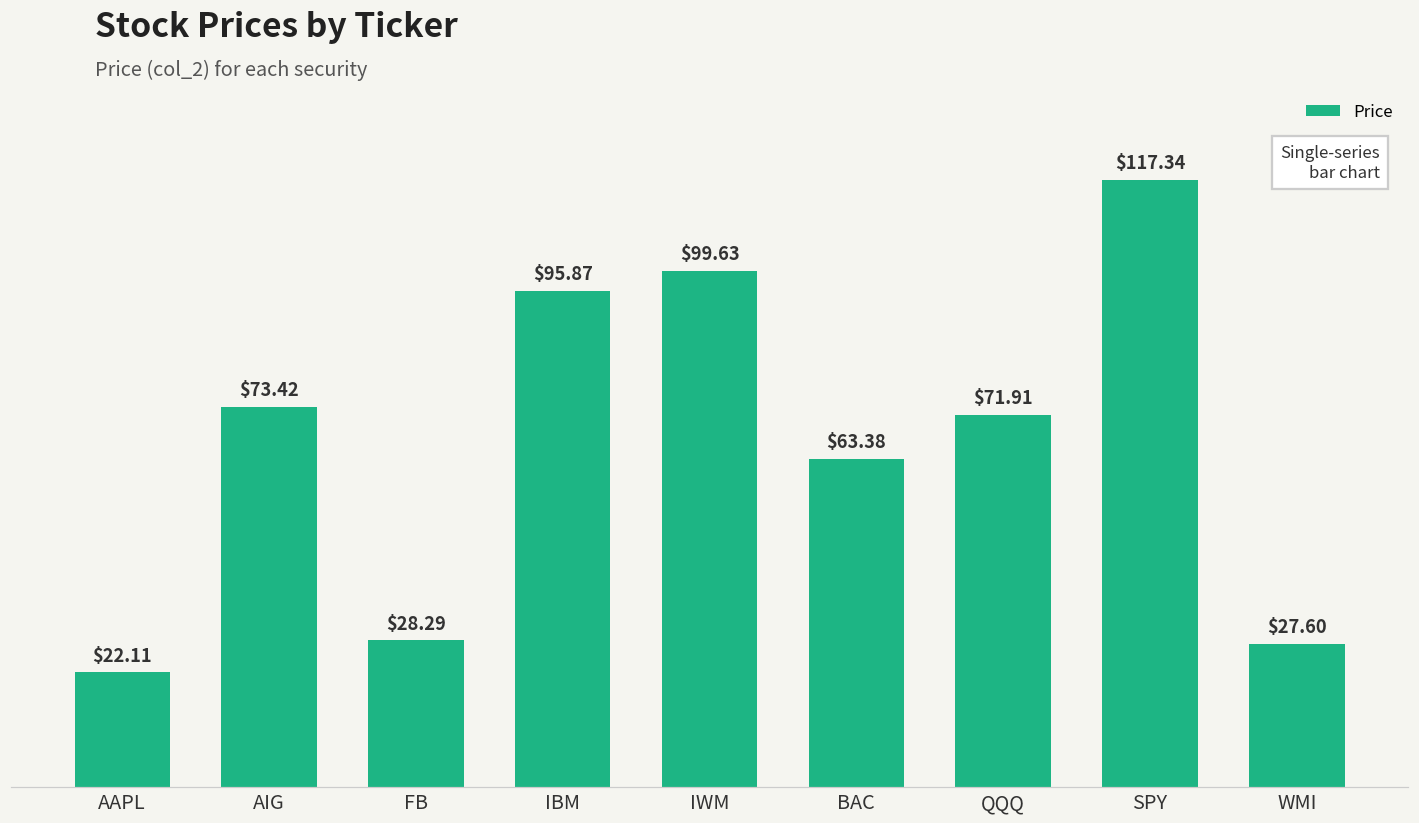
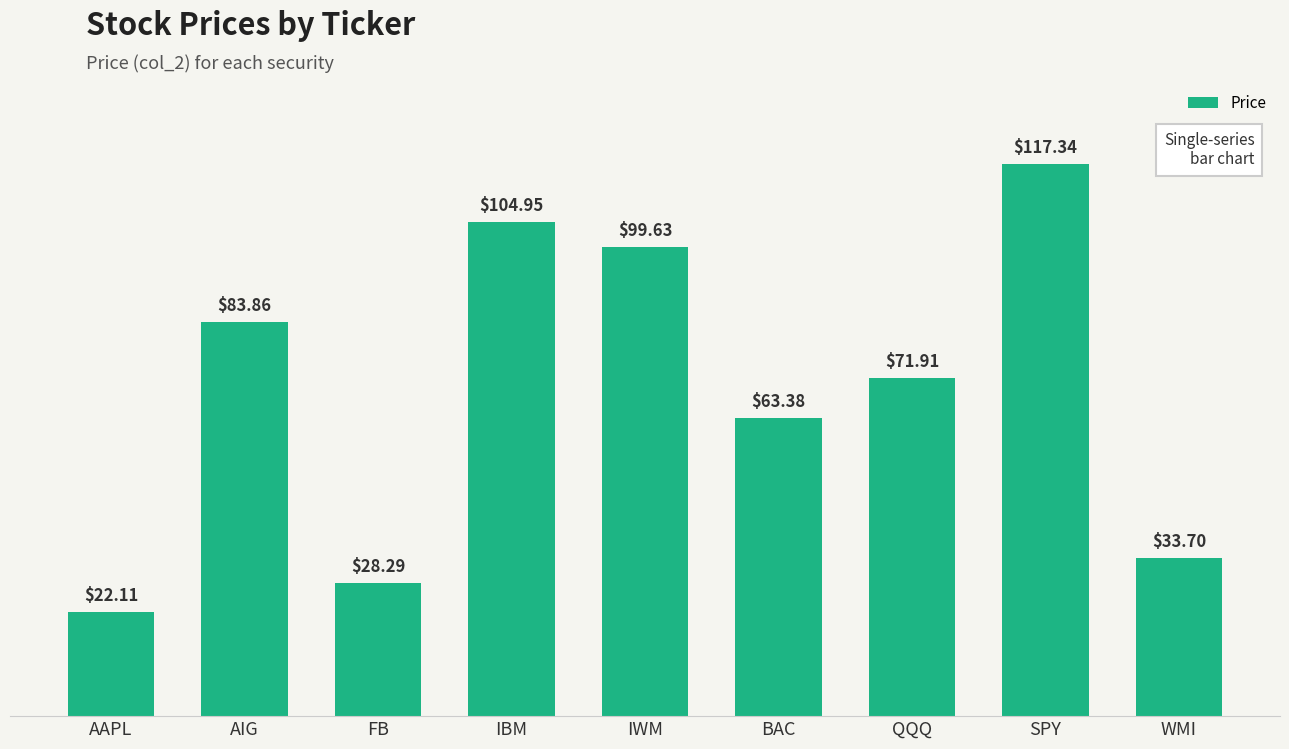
AIG: $73.42 -> $83.86
IBM: $95.87 -> $104.95
WMI: $27.60 -> $33.70
